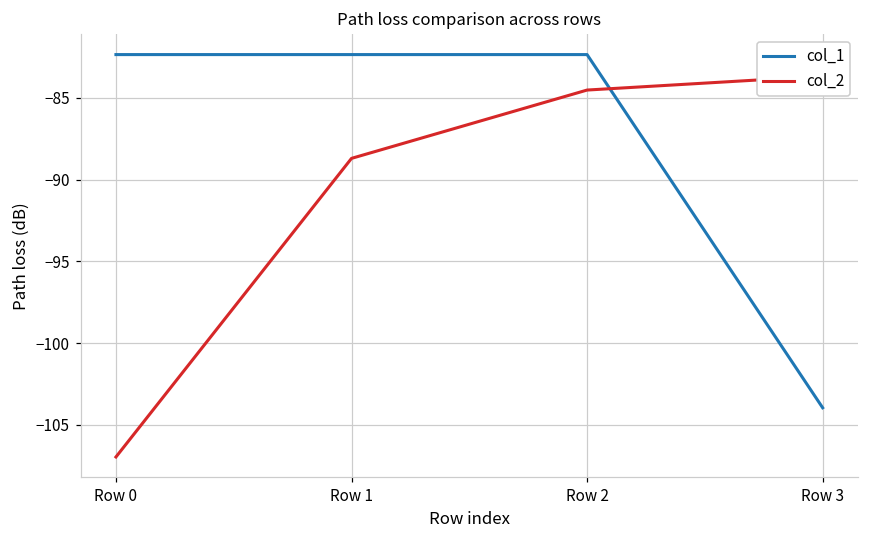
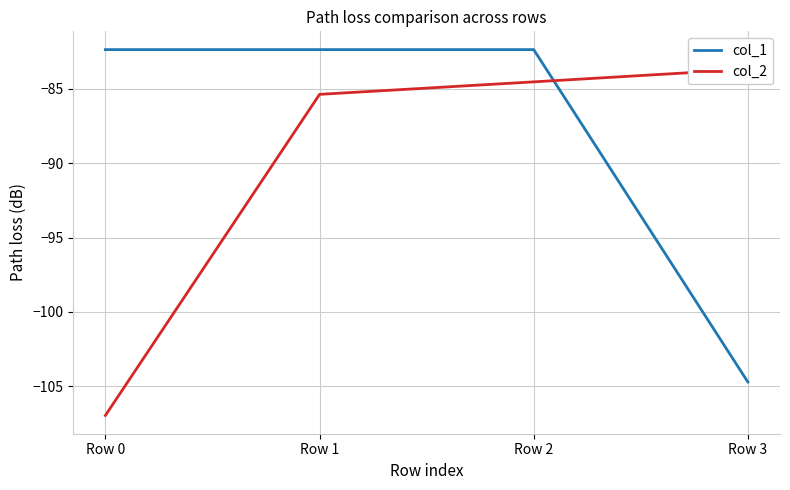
col_2, Row 1: -88.7 -> -85.4
col_1, Row 3: -104.0 -> -104.7
